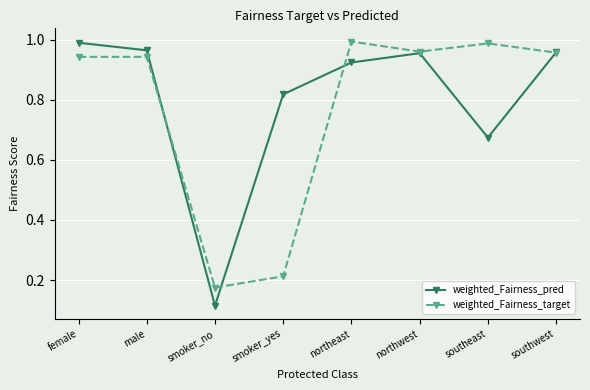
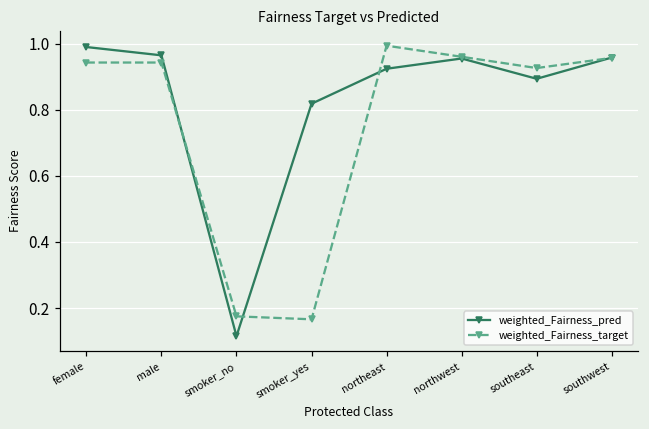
weighted_Fairness_target, smoker_yes: 0.21 -> 0.17
weighted_Fairness_pred, southeast: 0.67 -> 0.89
weighted_Fairness_target, southeast: 0.99 -> 0.93
